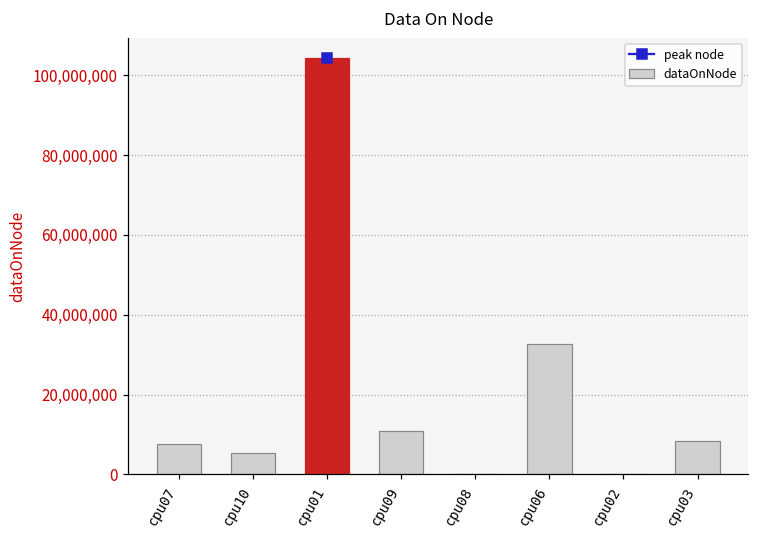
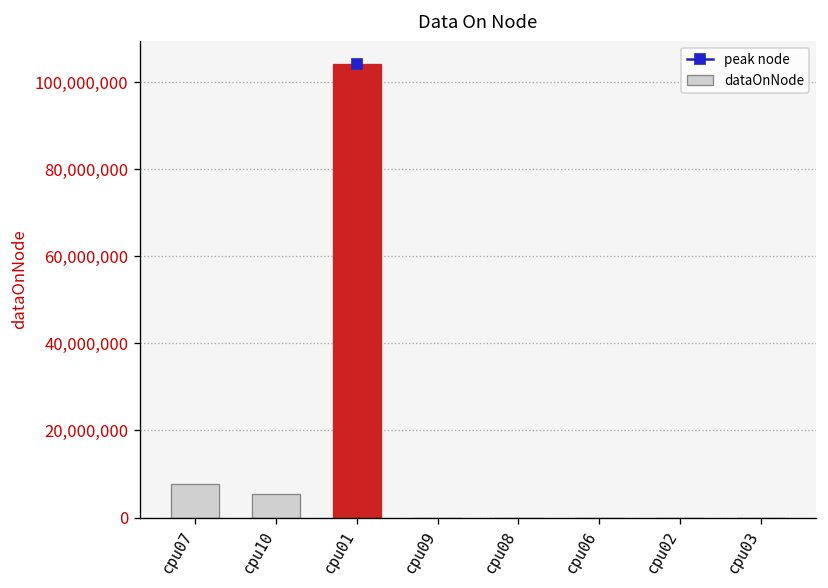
dataOnNode, cpu09: 11,000,000 -> 0
dataOnNode, cpu06: 33,000,000 -> 0
dataOnNode, cpu03: 8,000,000 -> 0
